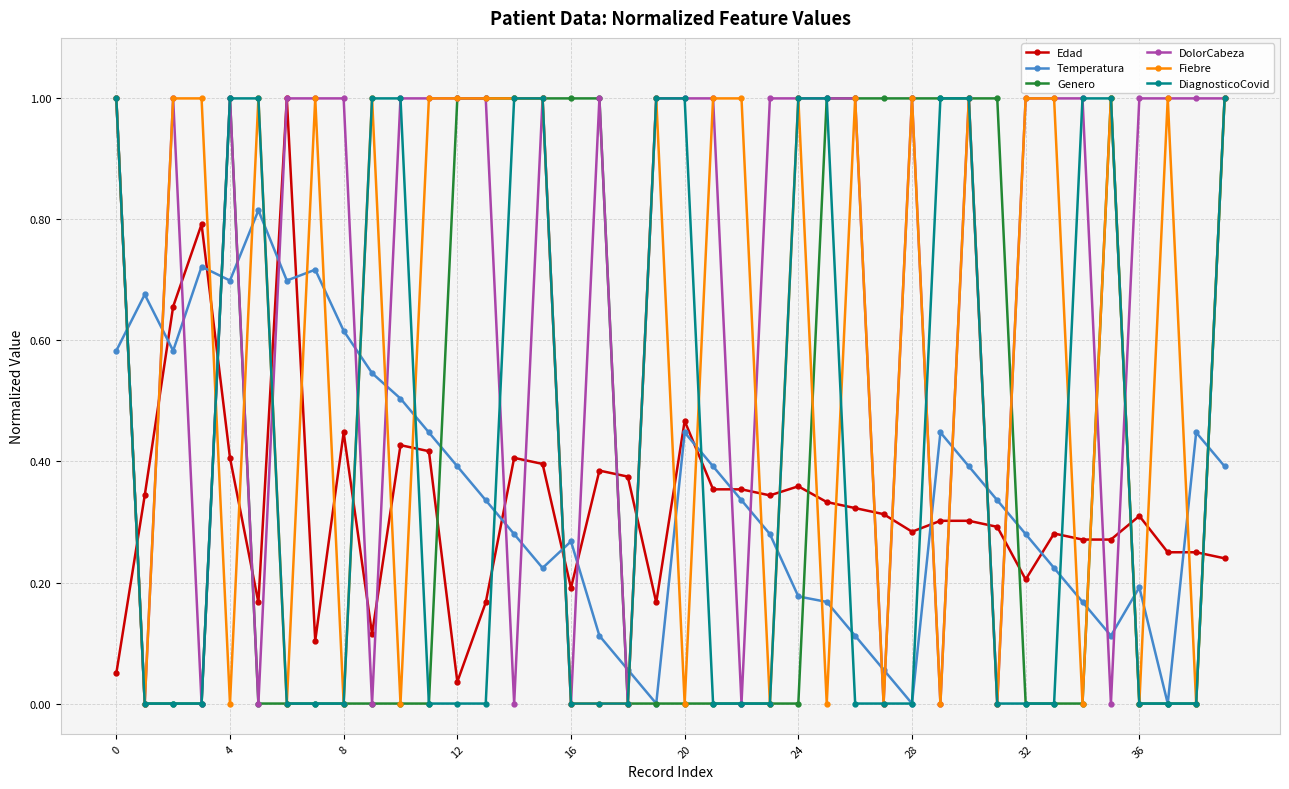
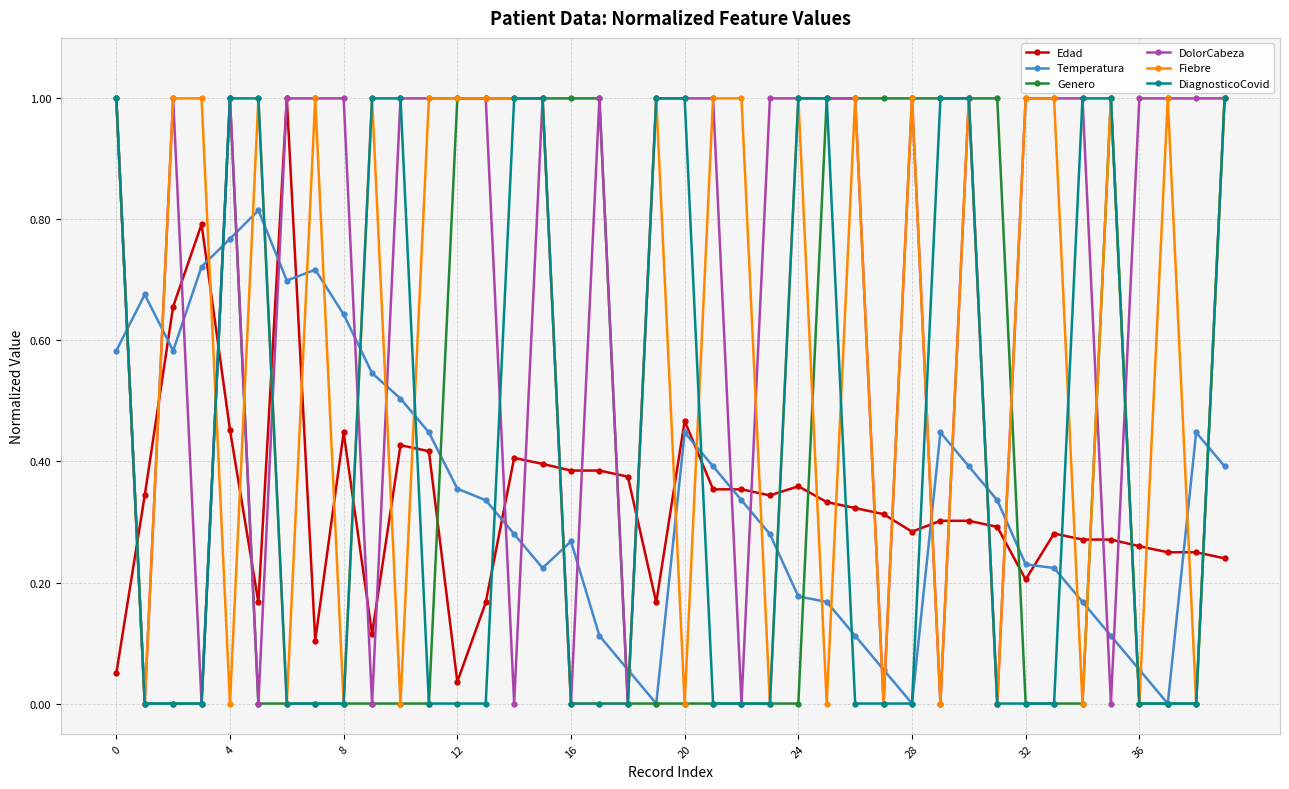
Edad, 4: 0.41 -> 0.45
Temperatura, 4: 0.70 -> 0.77
Temperatura, 8: 0.62 -> 0.64
Temperatura, 12: 0.39 -> 0.36
Edad, 16: 0.19 -> 0.39
Temperatura, 32: 0.28 -> 0.23
Edad, 36: 0.31 -> 0.26
Temperatura, 36: 0.19 -> 0.06
